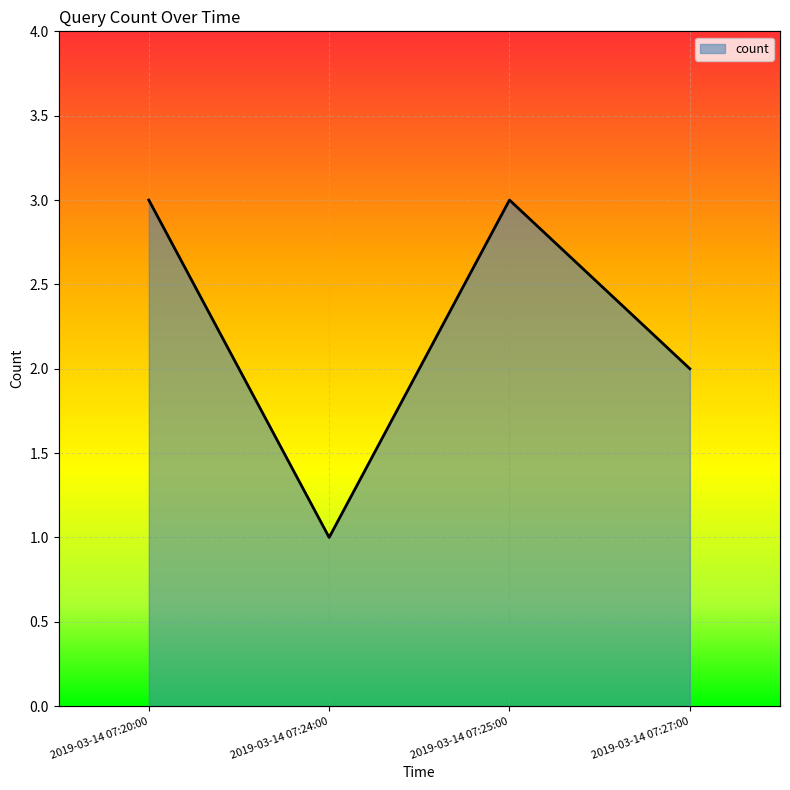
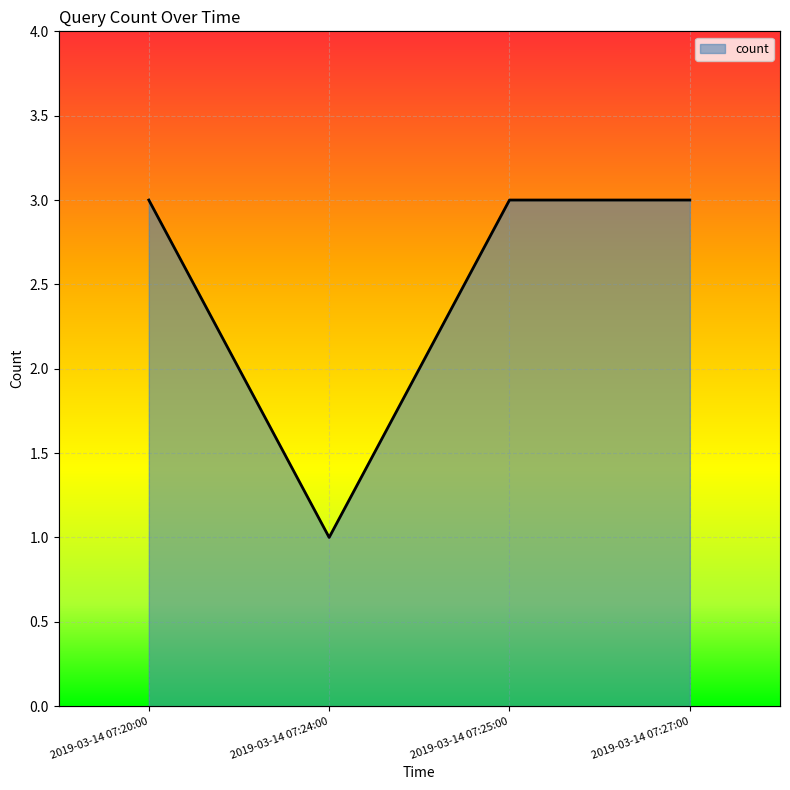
2019-03-14 07:27:00: 2 -> 3
